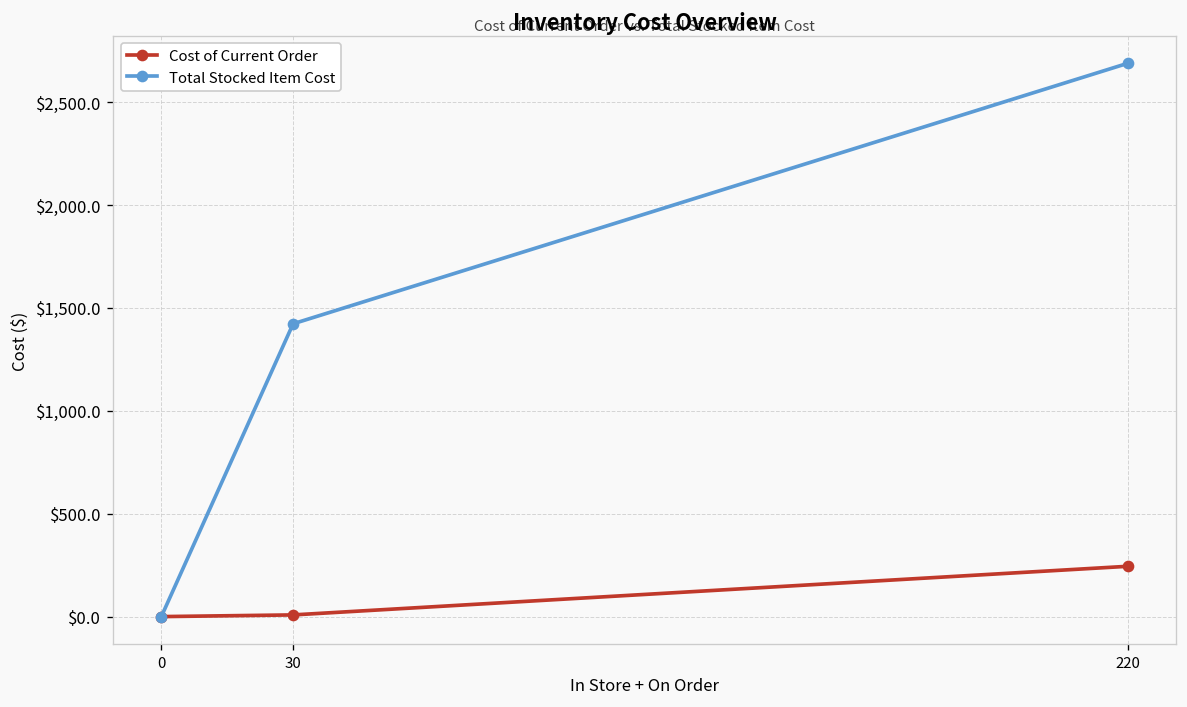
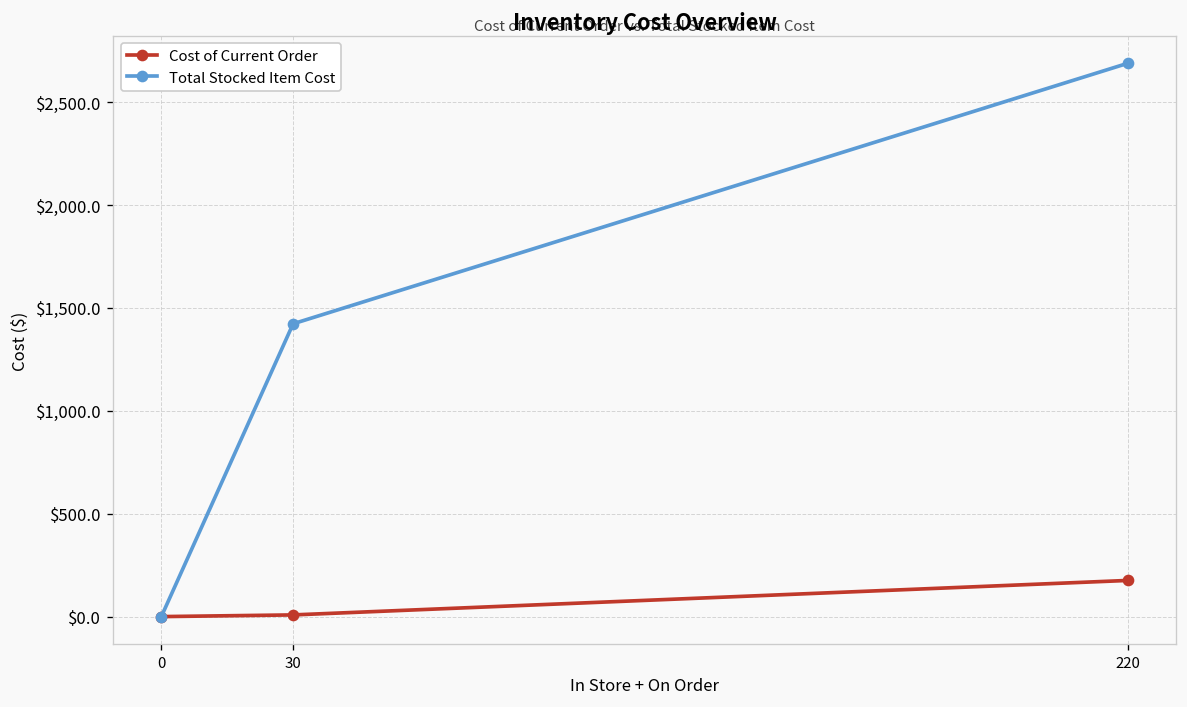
Cost of Current Order, 220: $240 -> $180
